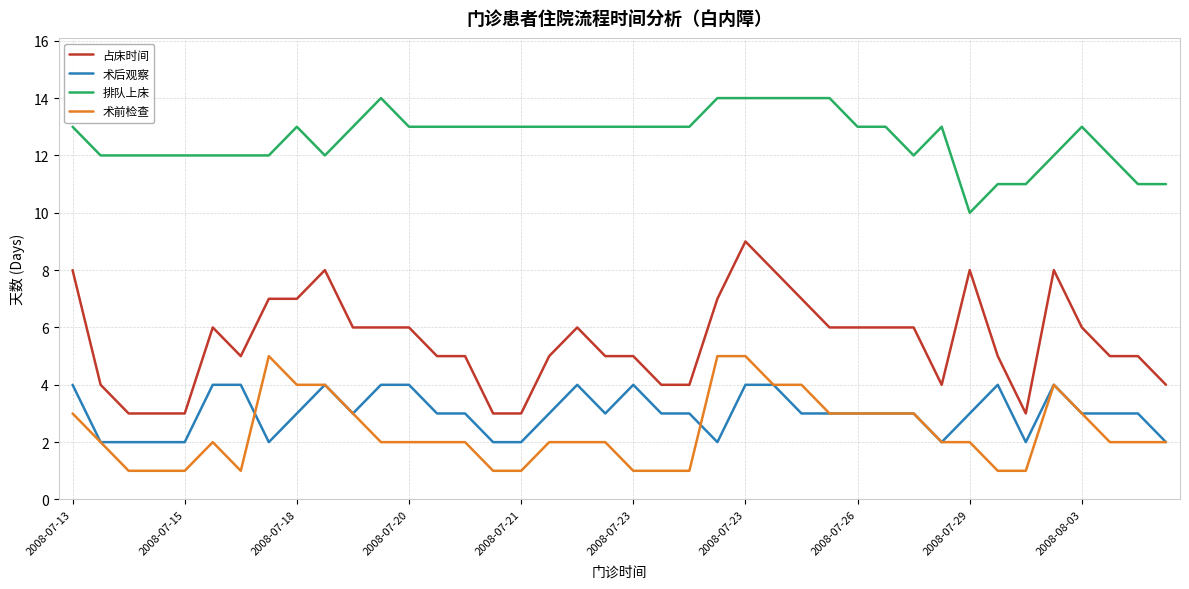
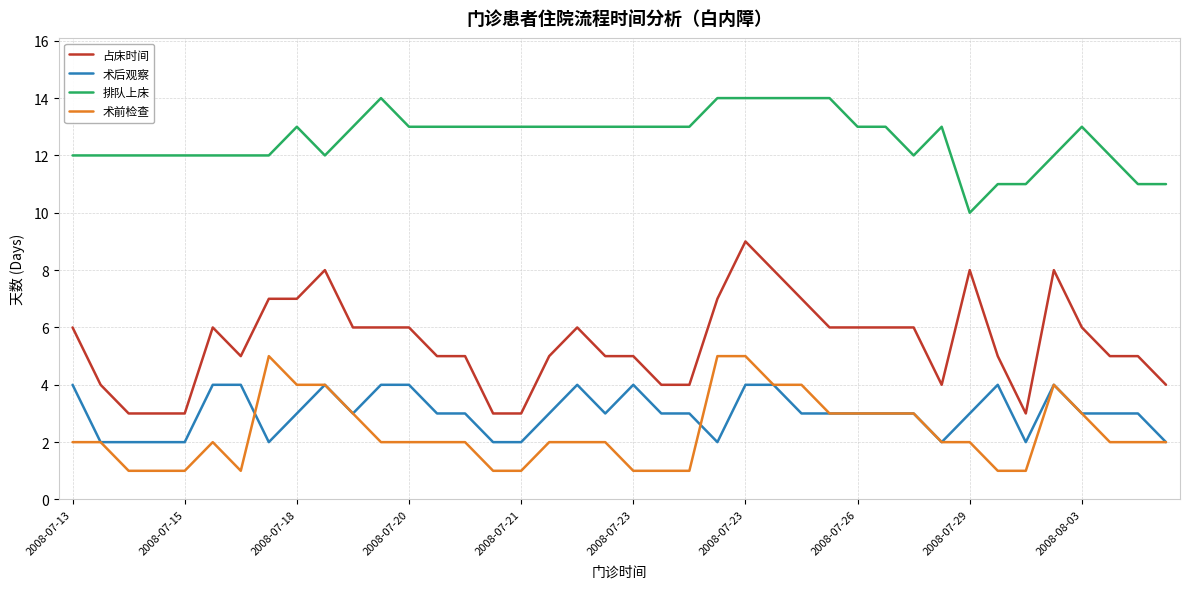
占床时间, 2008-07-13: 8 -> 6
排队上床, 2008-07-13: 13 -> 12
术前检查, 2008-07-13: 3 -> 2
